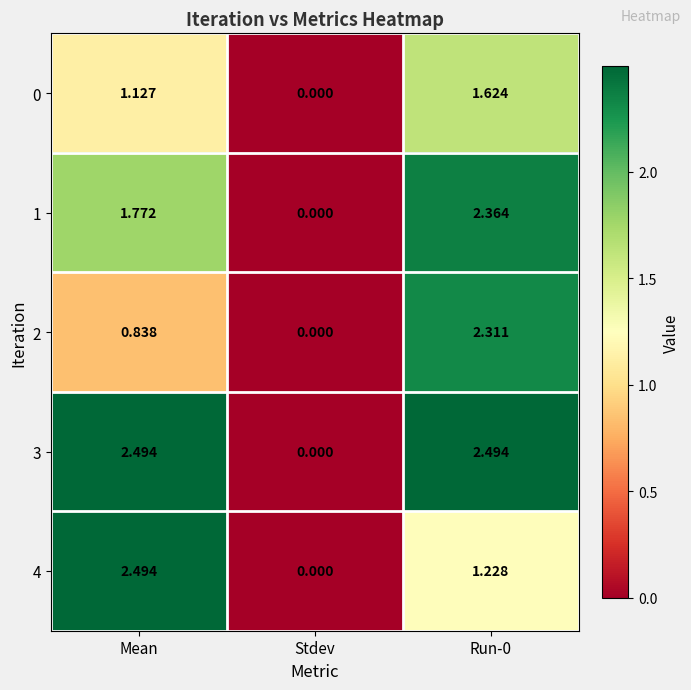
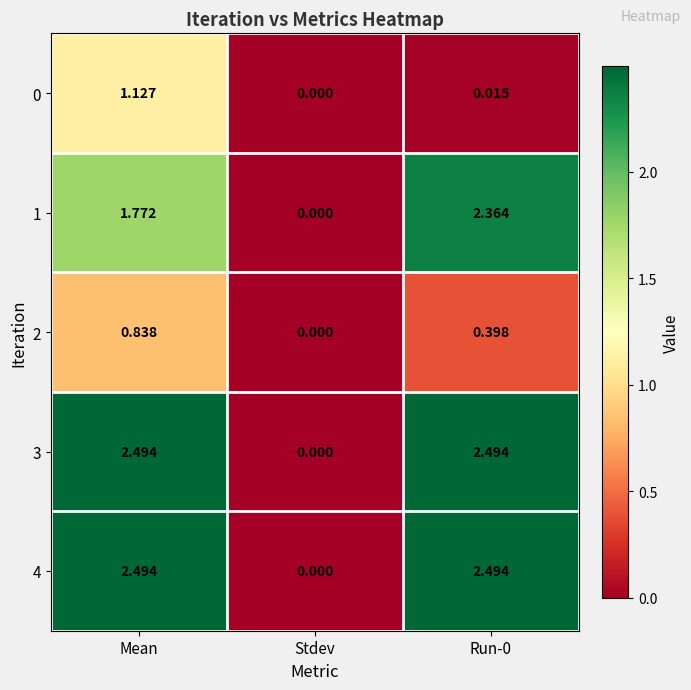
0, Run-0: 1.624 -> 0.015
2, Run-0: 2.311 -> 0.398
4, Run-0: 1.228 -> 2.494
